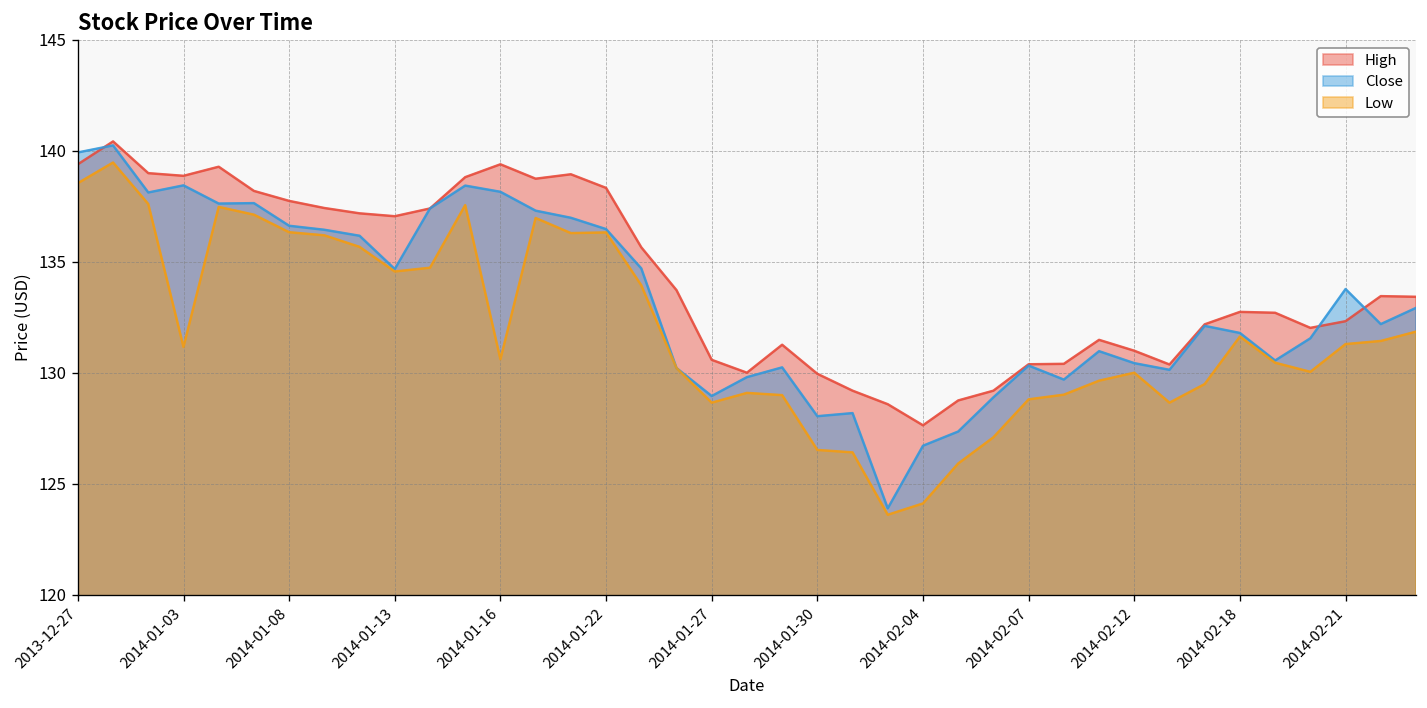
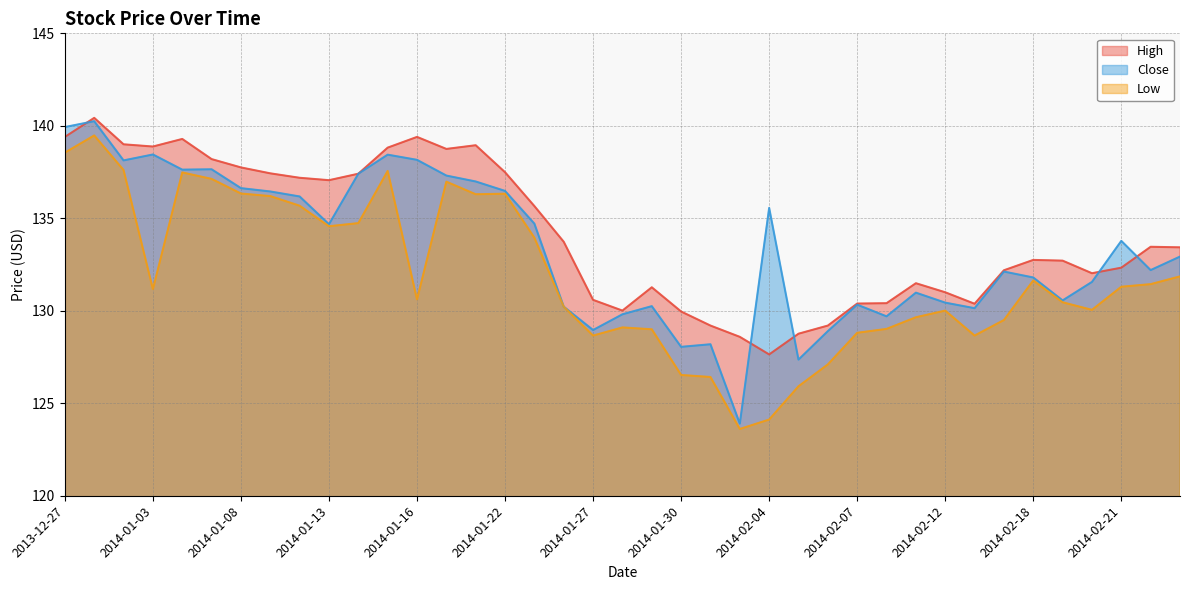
High, 2014-01-22: 138.3 -> 137.5
Close, 2014-02-04: 126.7 -> 135.6
